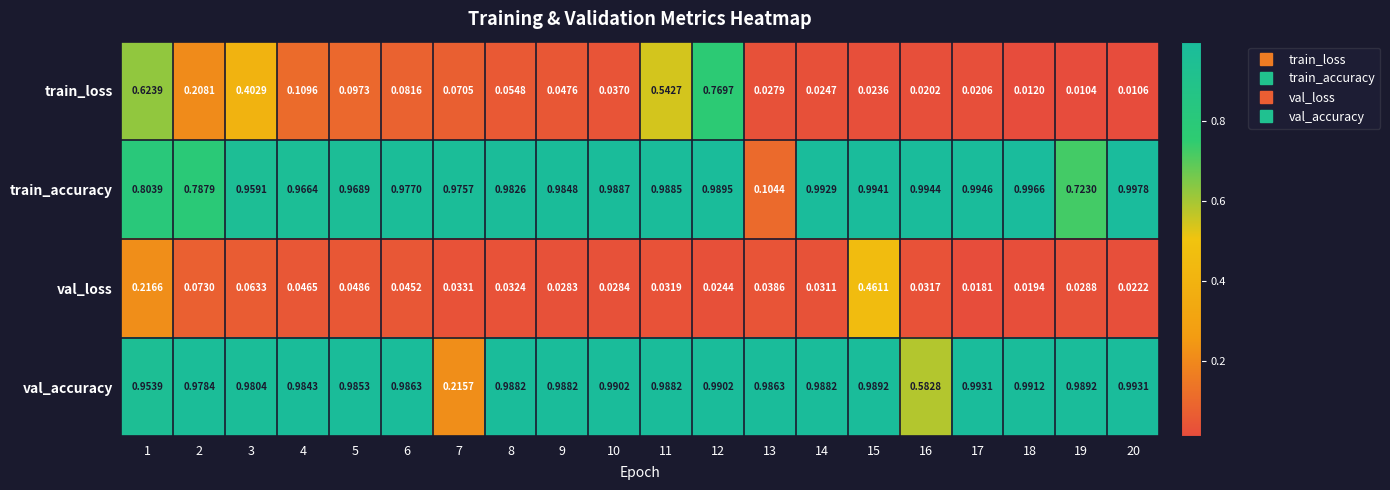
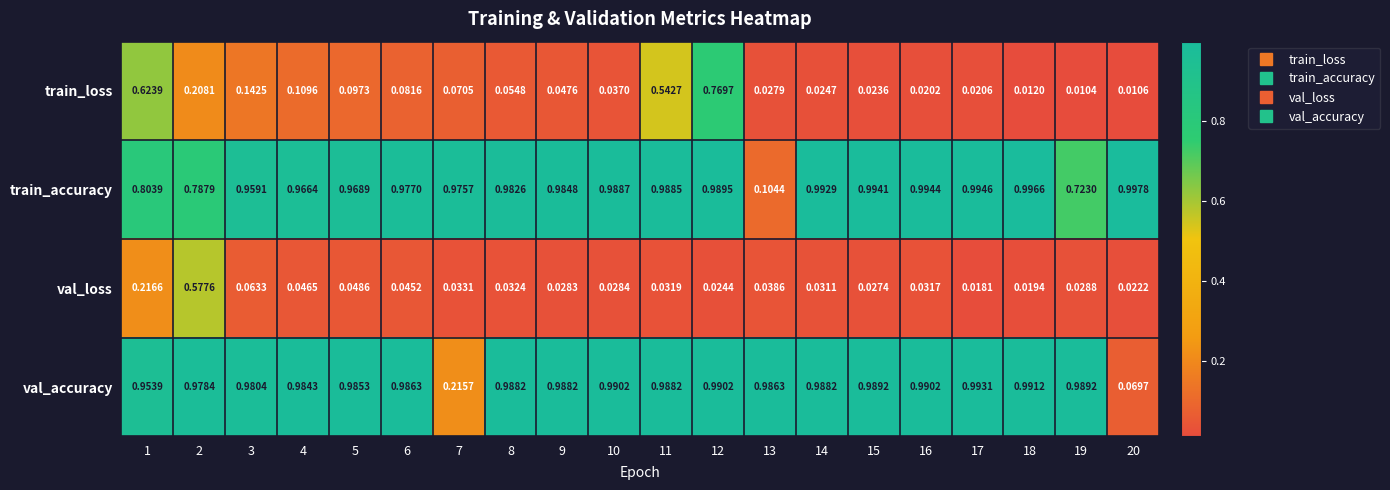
train_loss, 3: 0.4029 -> 0.1425
val_loss, 2: 0.0730 -> 0.5776
val_loss, 15: 0.4611 -> 0.0274
val_accuracy, 16: 0.5828 -> 0.9902
val_accuracy, 20: 0.9931 -> 0.0697
